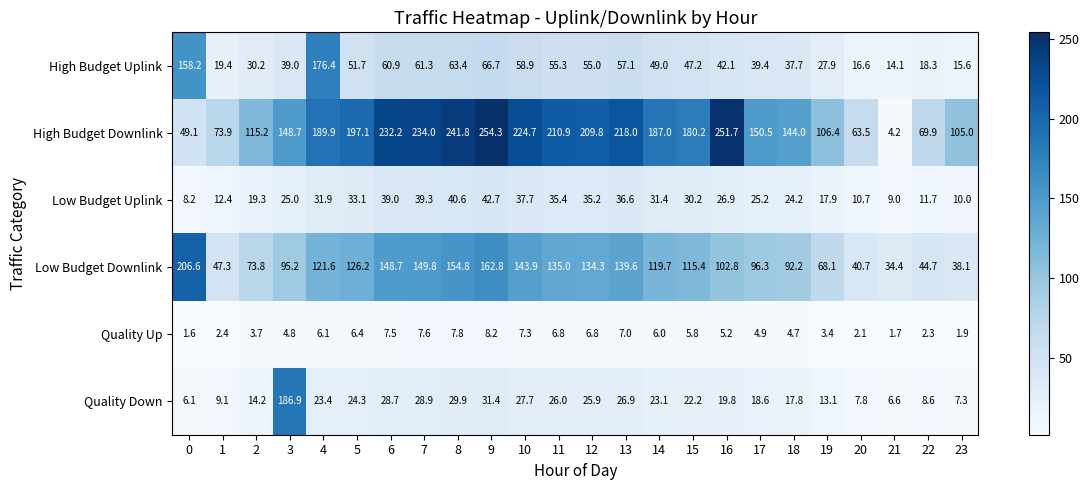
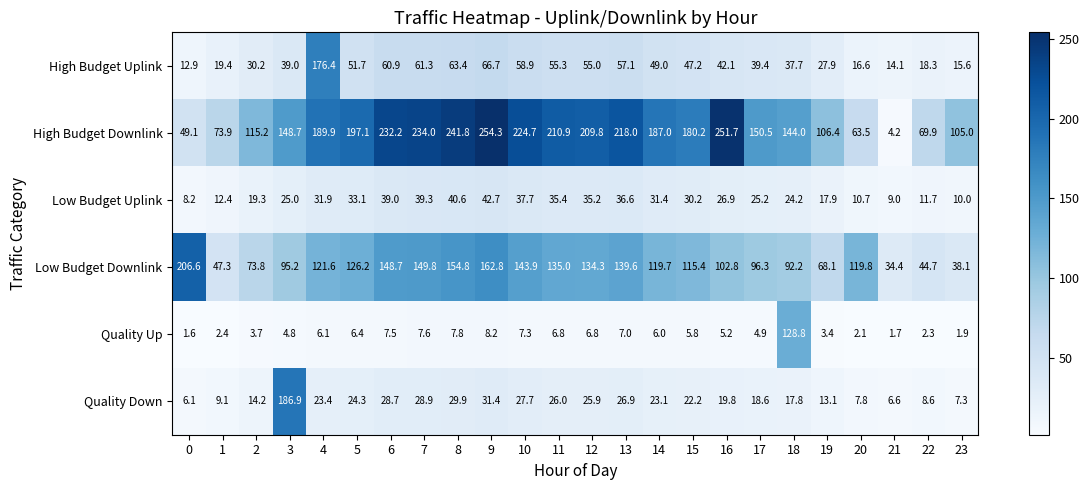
High Budget Uplink, 0: 158.2 -> 12.9
Low Budget Downlink, 20: 40.7 -> 119.8
Quality Up, 18: 4.7 -> 128.8
